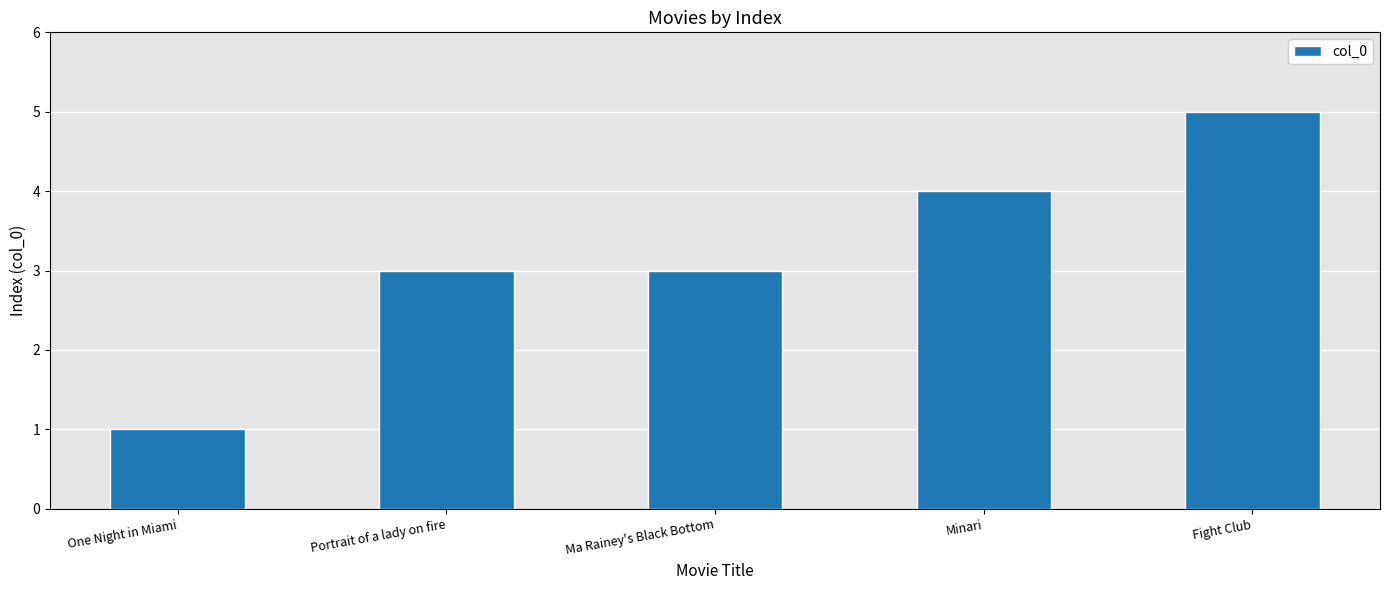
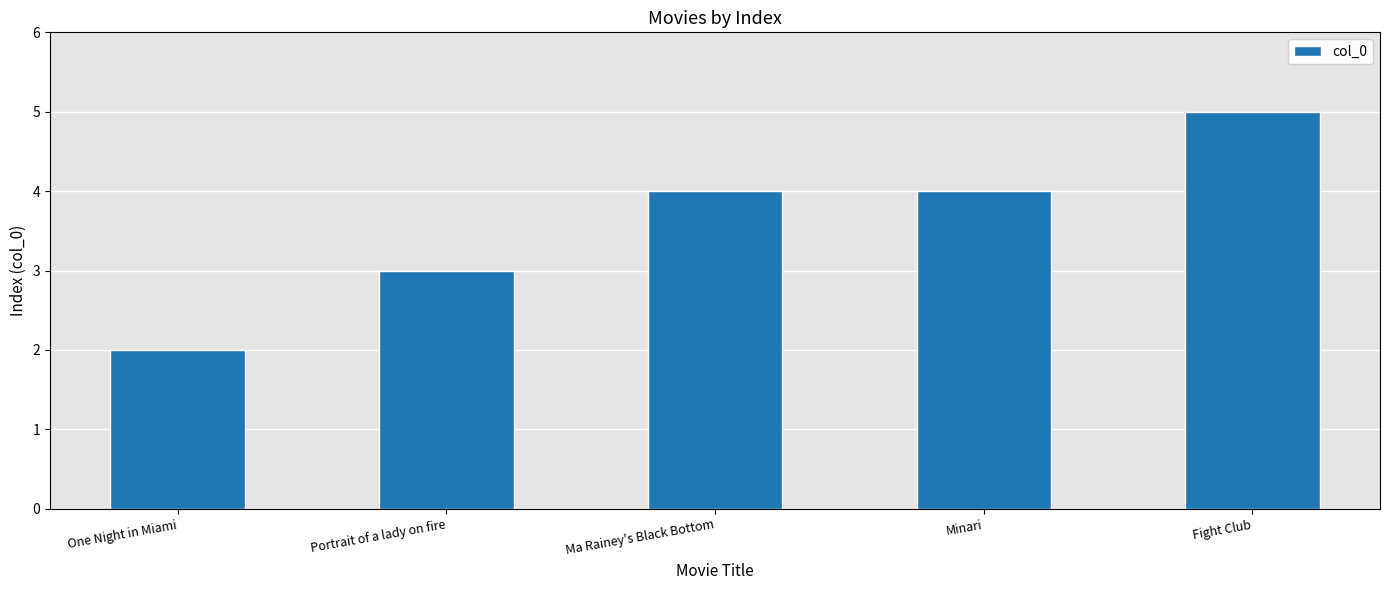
One Night in Miami: 1 -> 2
Ma Rainey's Black Bottom: 3 -> 4
